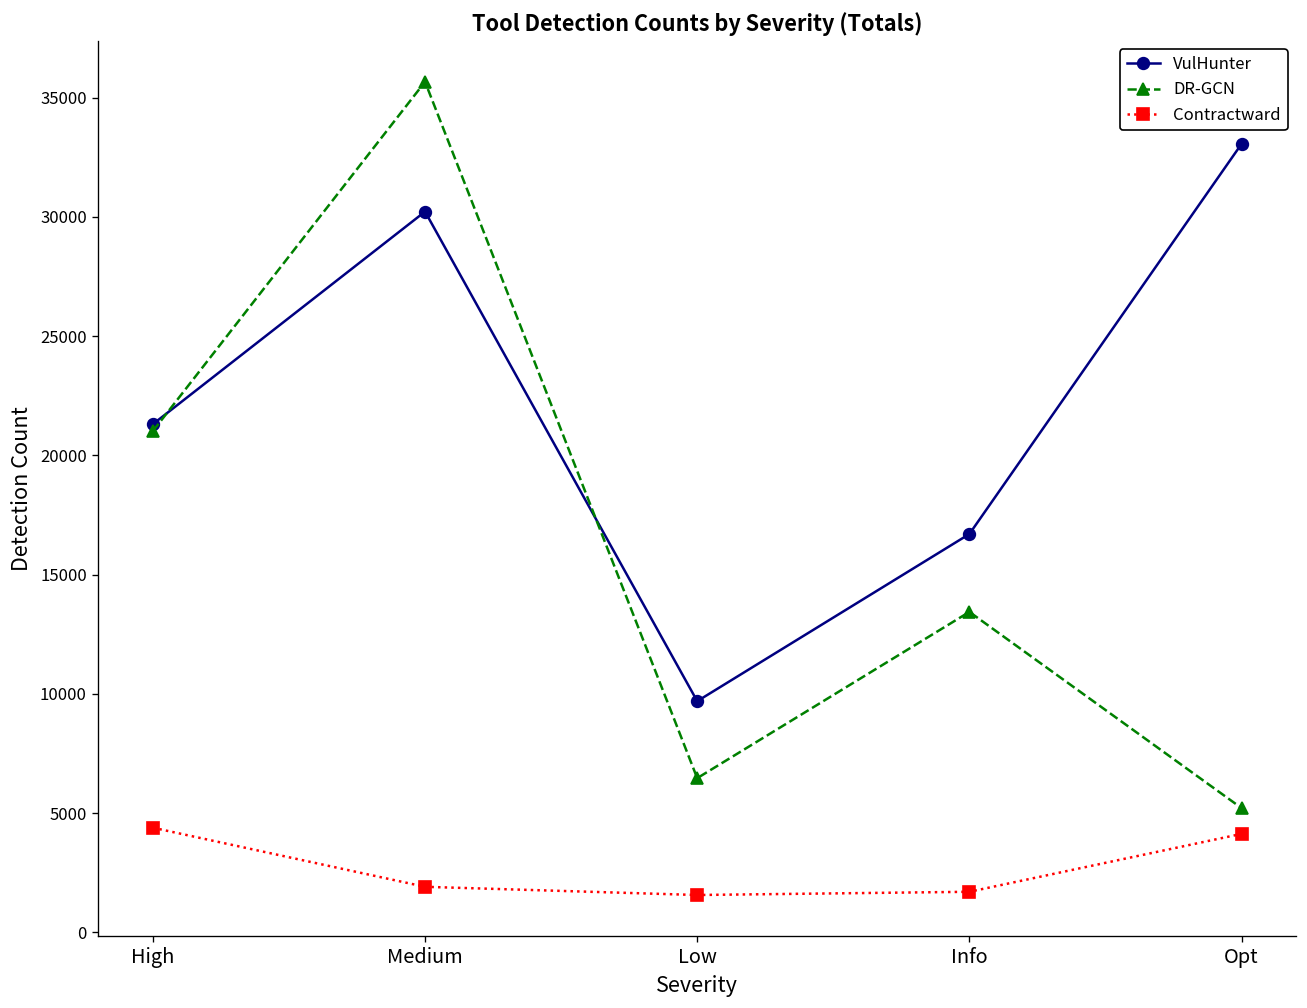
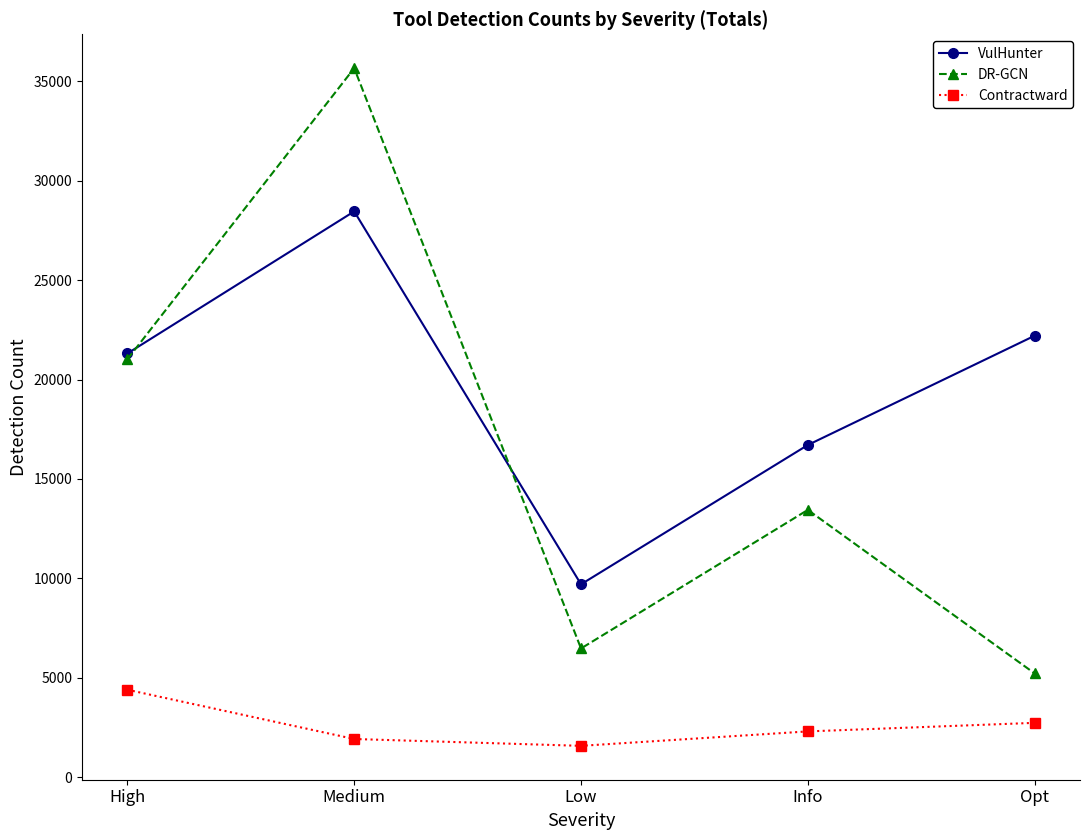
VulHunter, Medium: 30200 -> 28500
Contractward, Info: 1700 -> 2300
VulHunter, Opt: 33100 -> 22200
Contractward, Opt: 4100 -> 2700
